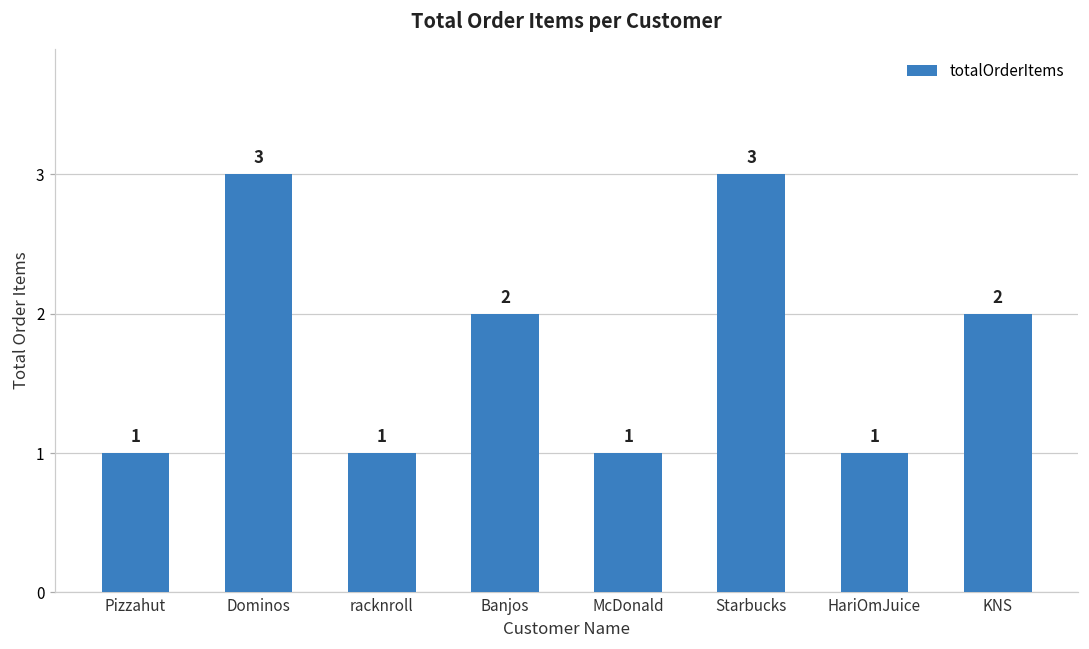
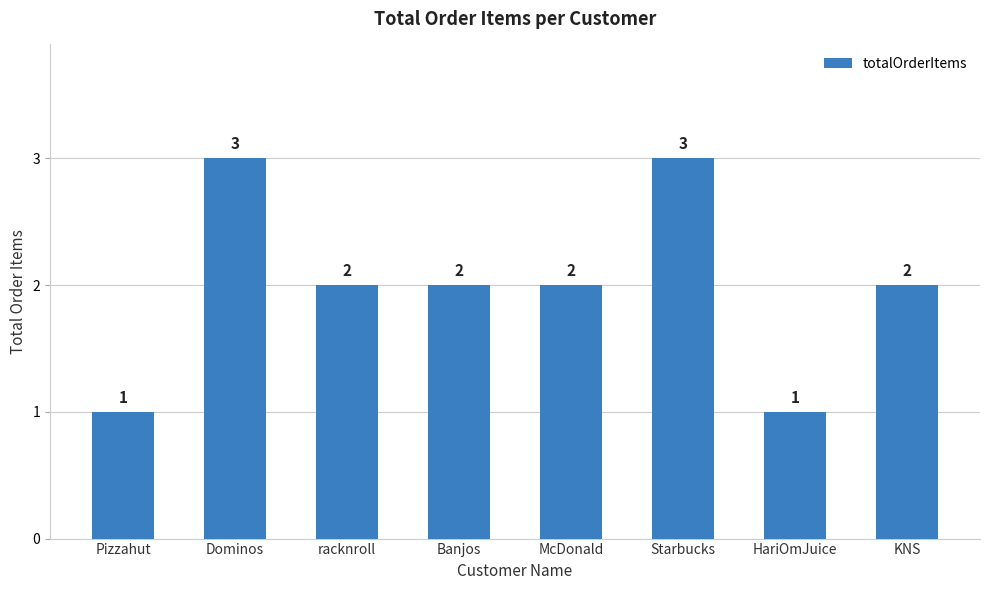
racknroll: 1 -> 2
McDonald: 1 -> 2
